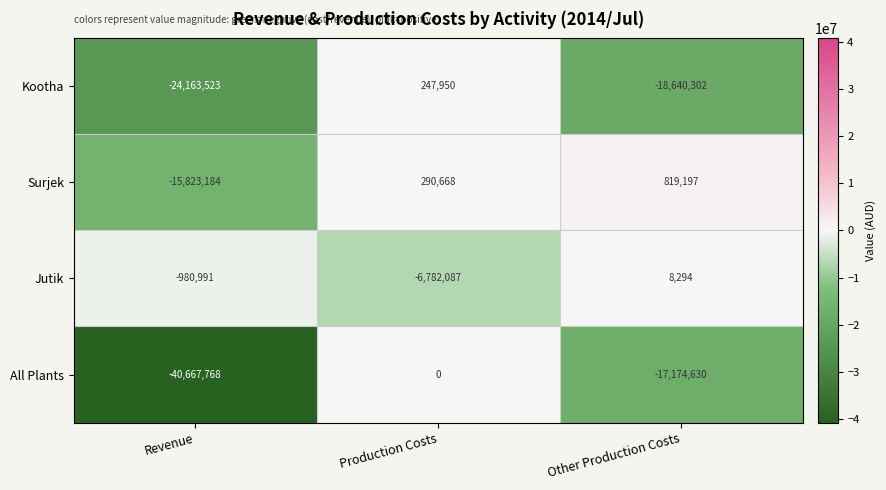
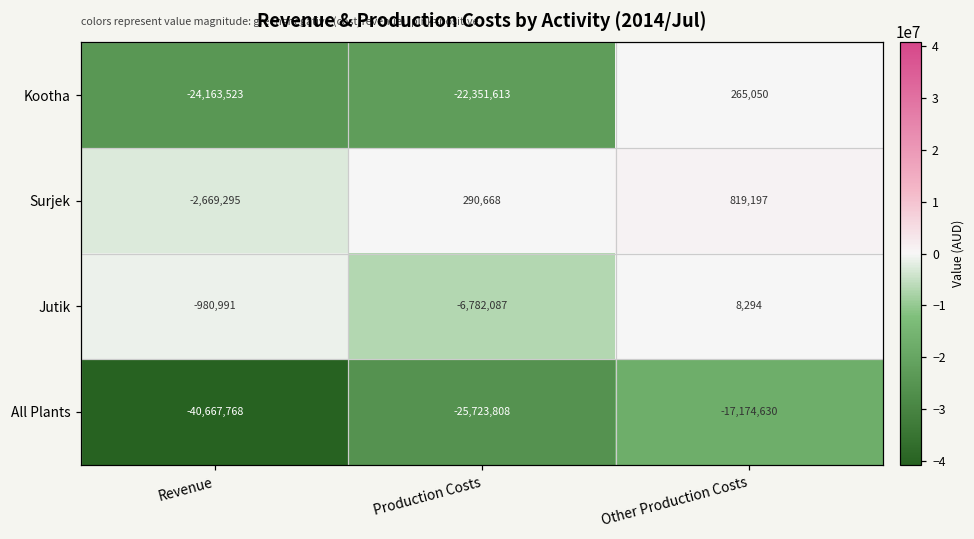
Kootha, Production Costs: 247,950 -> -22,351,613
Kootha, Other Production Costs: -18,640,302 -> 265,050
Surjek, Revenue: -15,823,184 -> -2,669,295
All Plants, Production Costs: 0 -> -25,723,808
